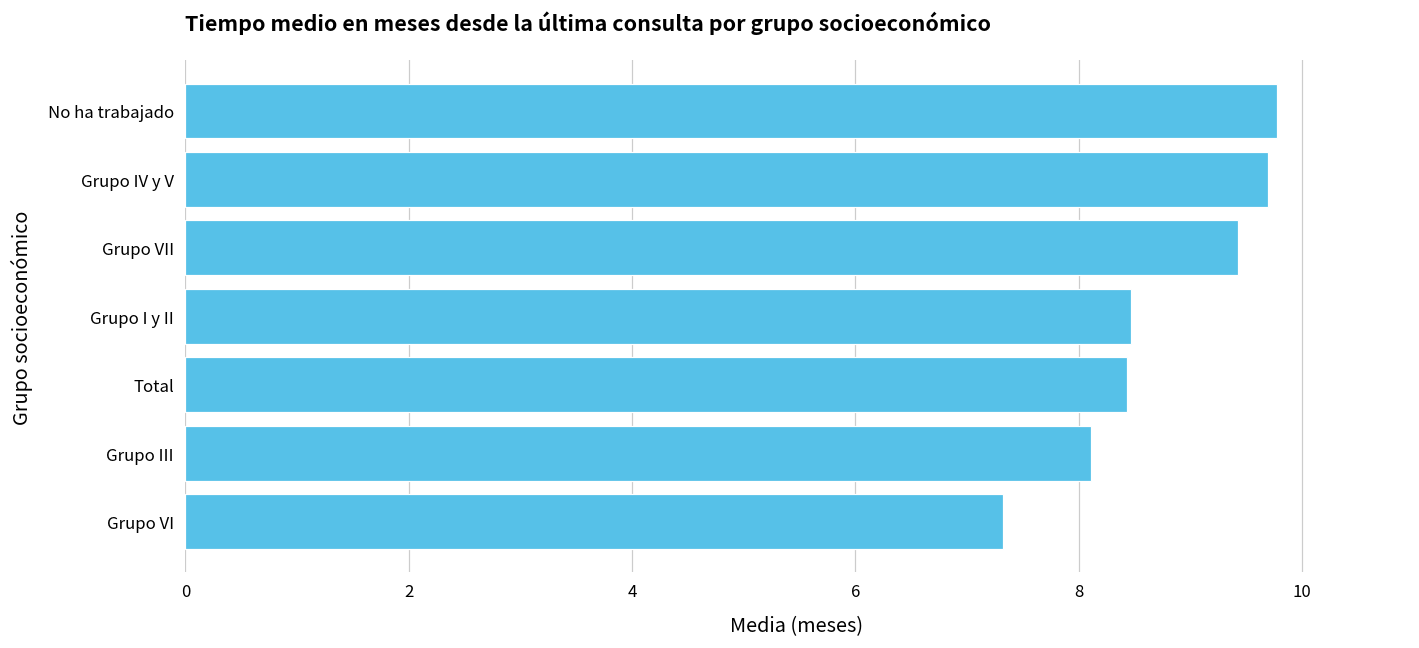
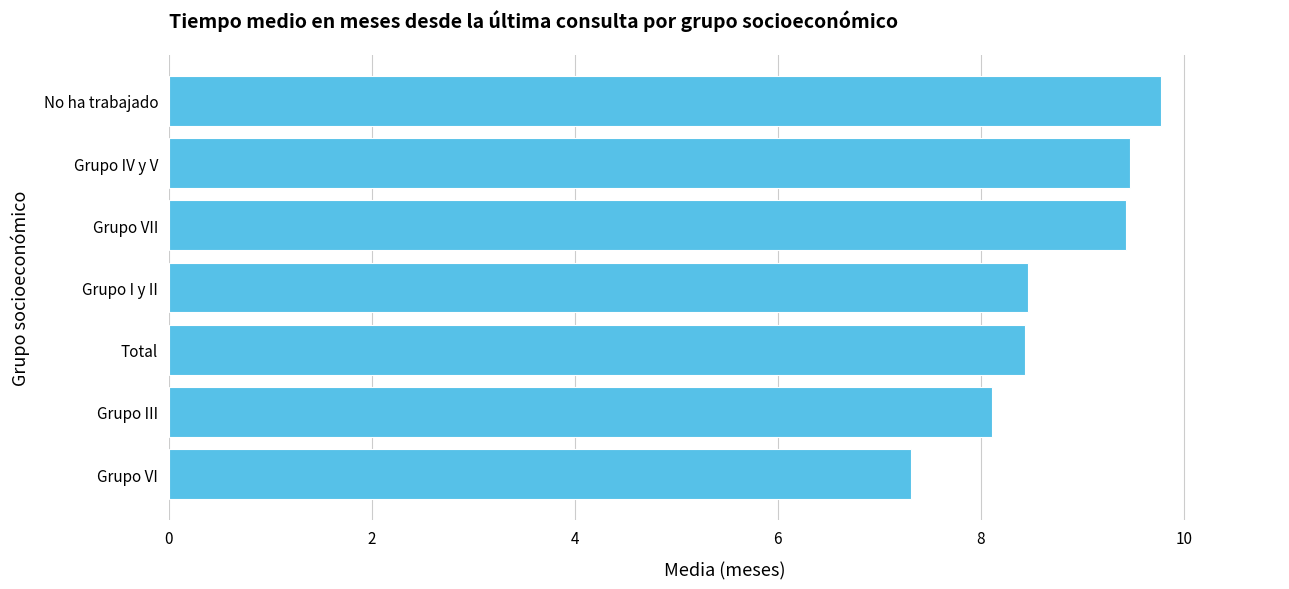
Grupo IV y V: 9.69 -> 9.47
